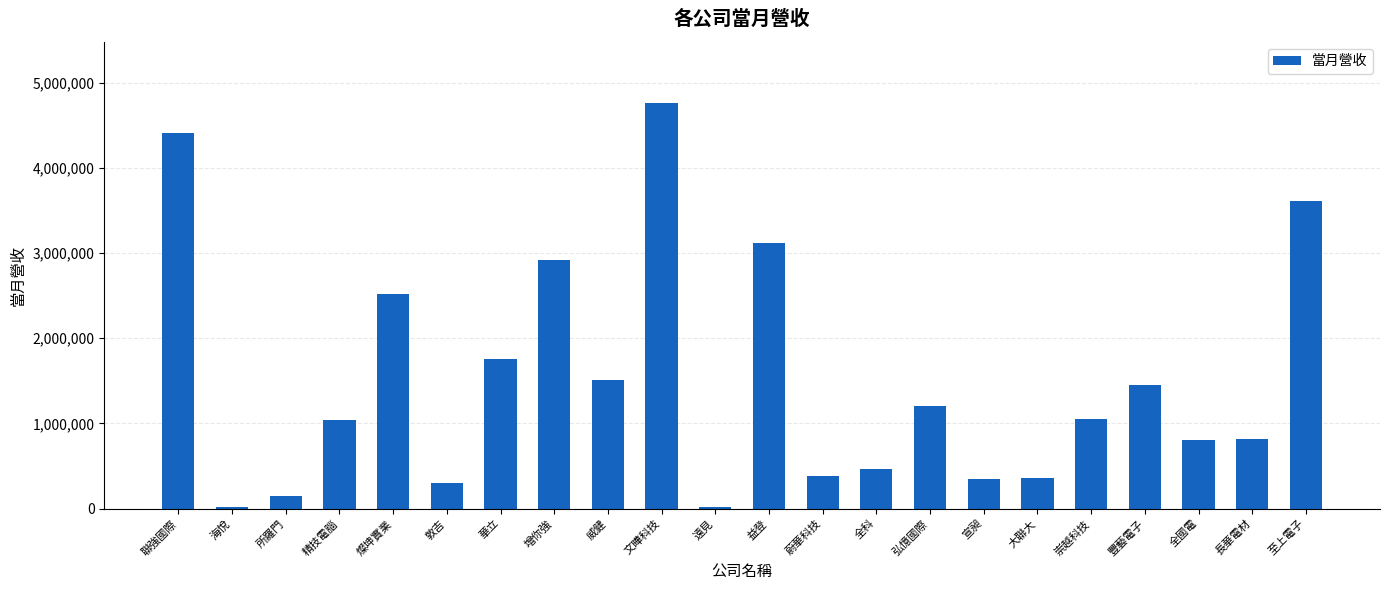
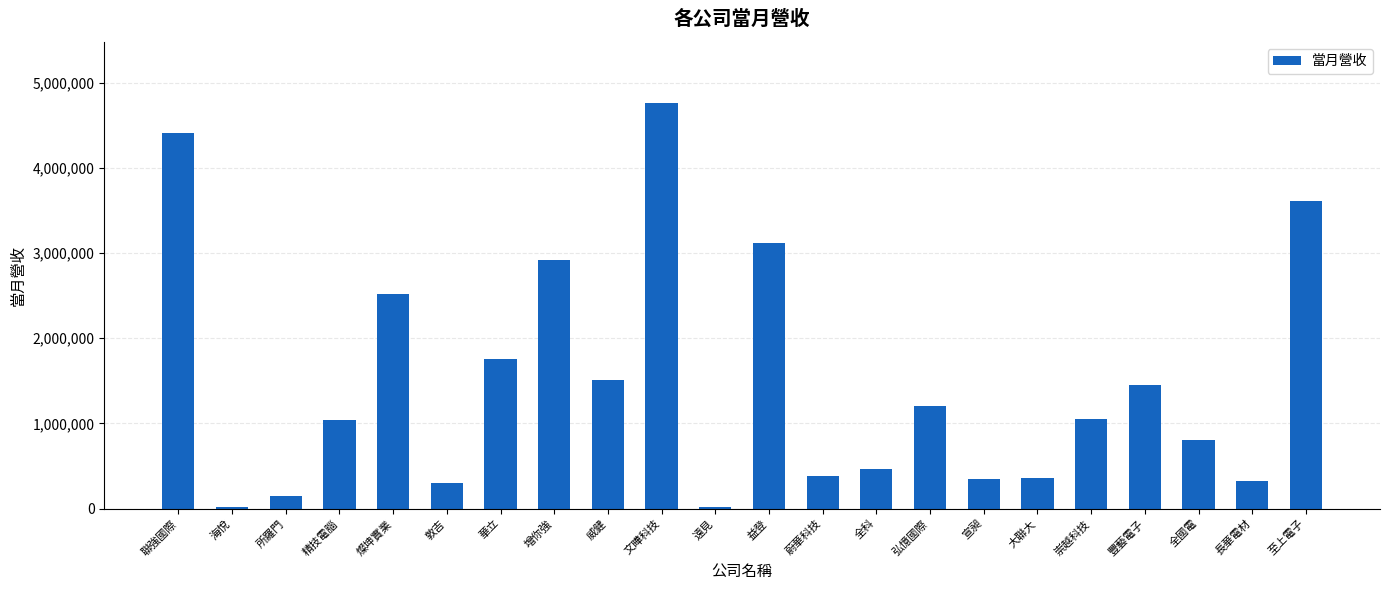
長華電材: 800,000 -> 300,000
